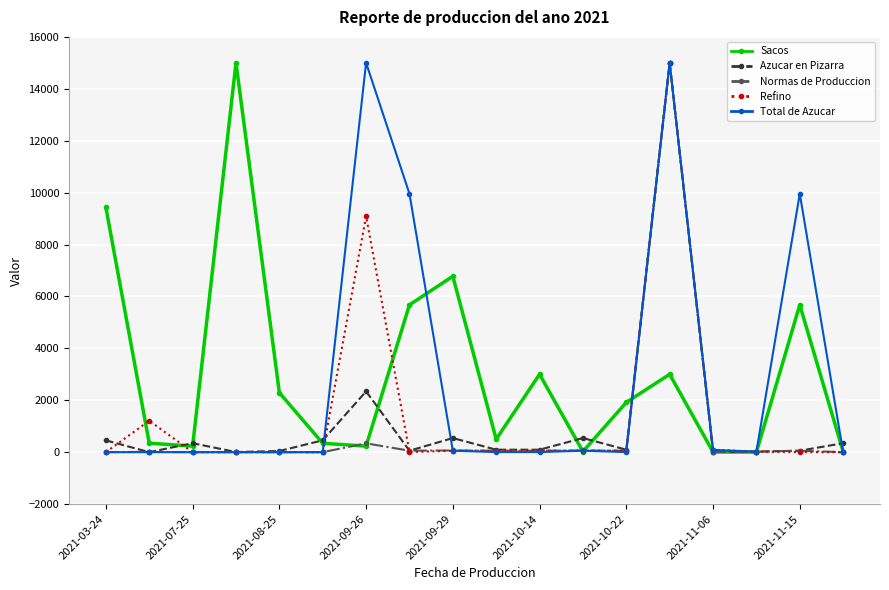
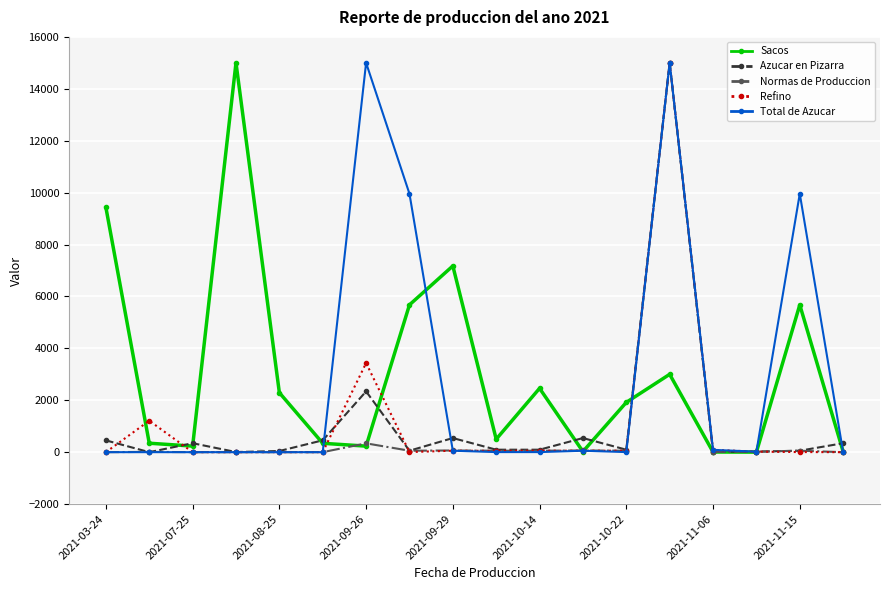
Refino, 2021-09-26: 9100 -> 3400
Sacos, 2021-09-29: 6800 -> 7200
Sacos, 2021-10-14: 3000 -> 2500
